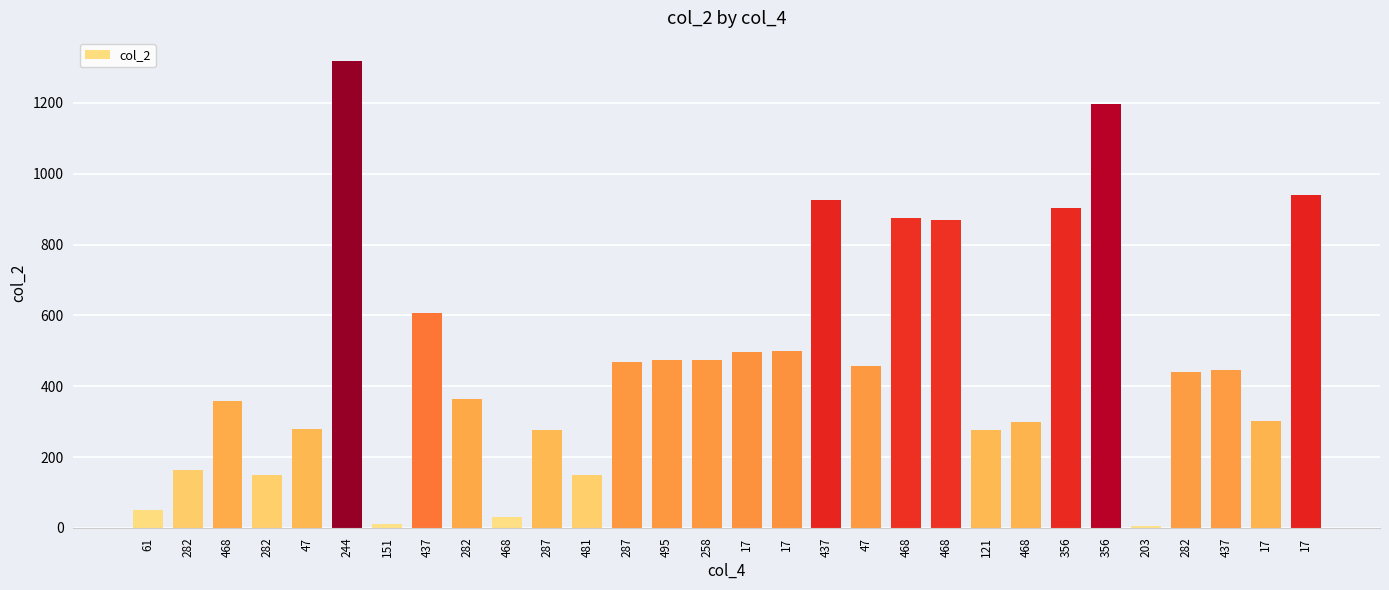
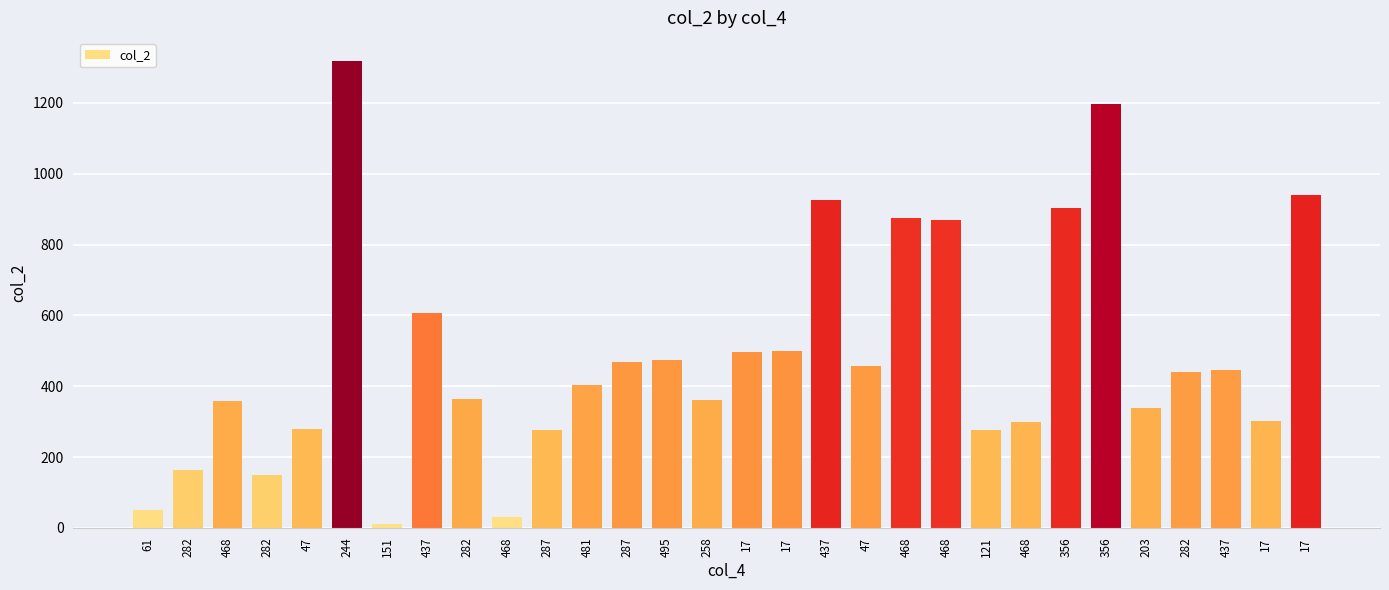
481: 150 -> 400
258: 480 -> 360
203: 10 -> 340
